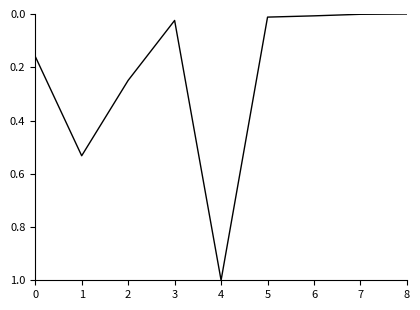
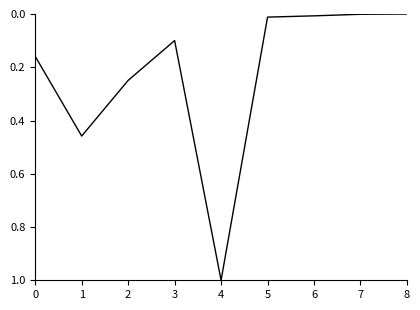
1: 0.53 -> 0.46
3: 0.02 -> 0.10
